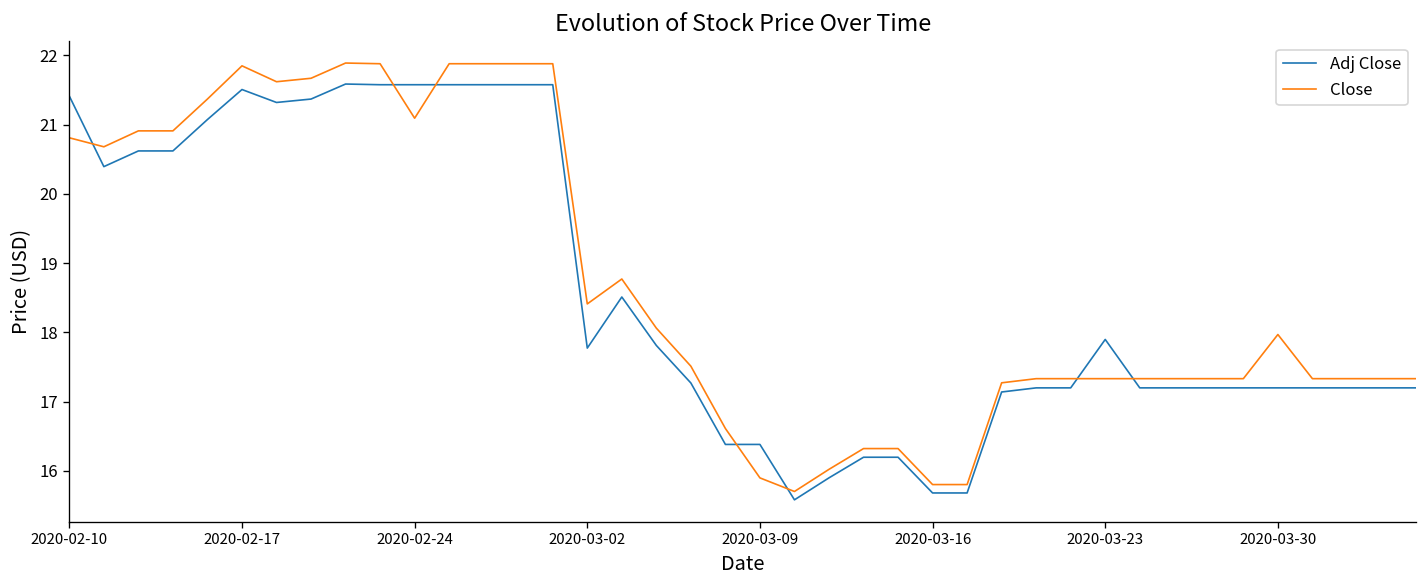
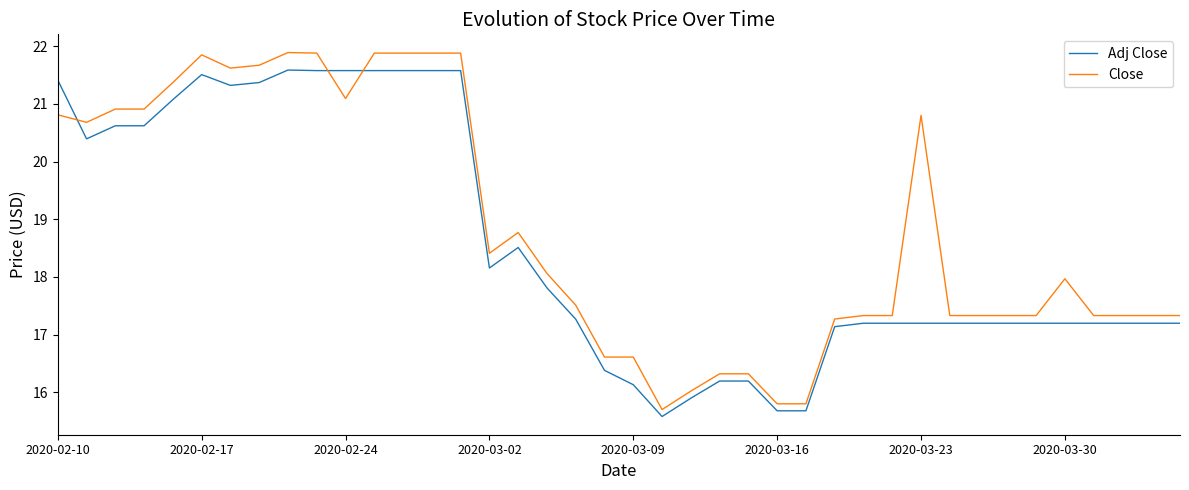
Adj Close, 2020-03-02: 17.8 -> 18.2
Adj Close, 2020-03-09: 16.4 -> 16.1
Close, 2020-03-09: 15.9 -> 16.6
Adj Close, 2020-03-23: 17.9 -> 17.2
Close, 2020-03-23: 17.3 -> 20.8
